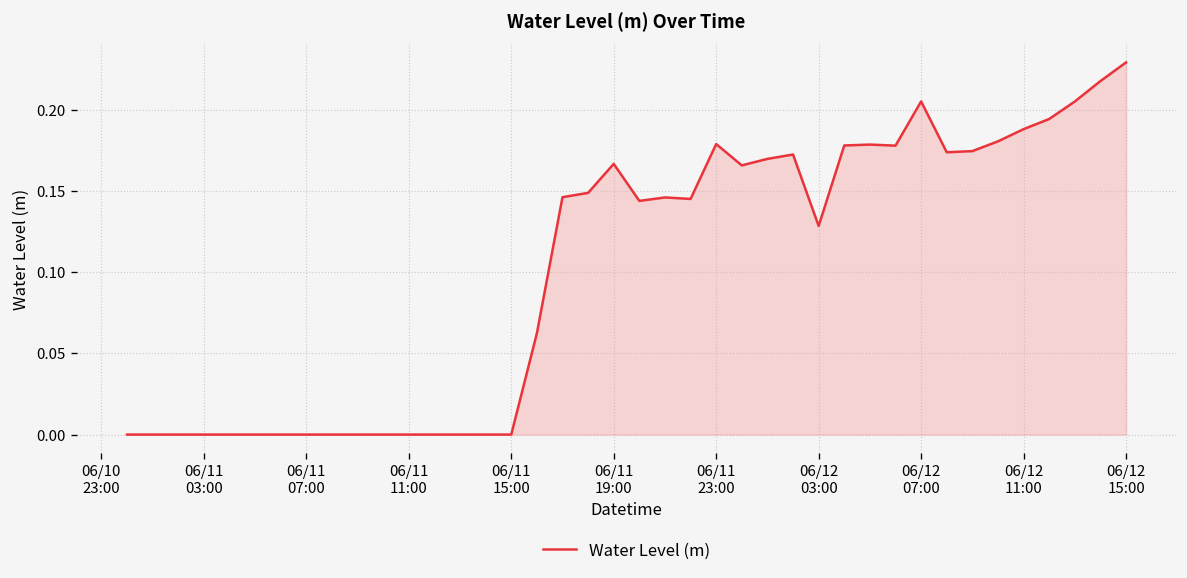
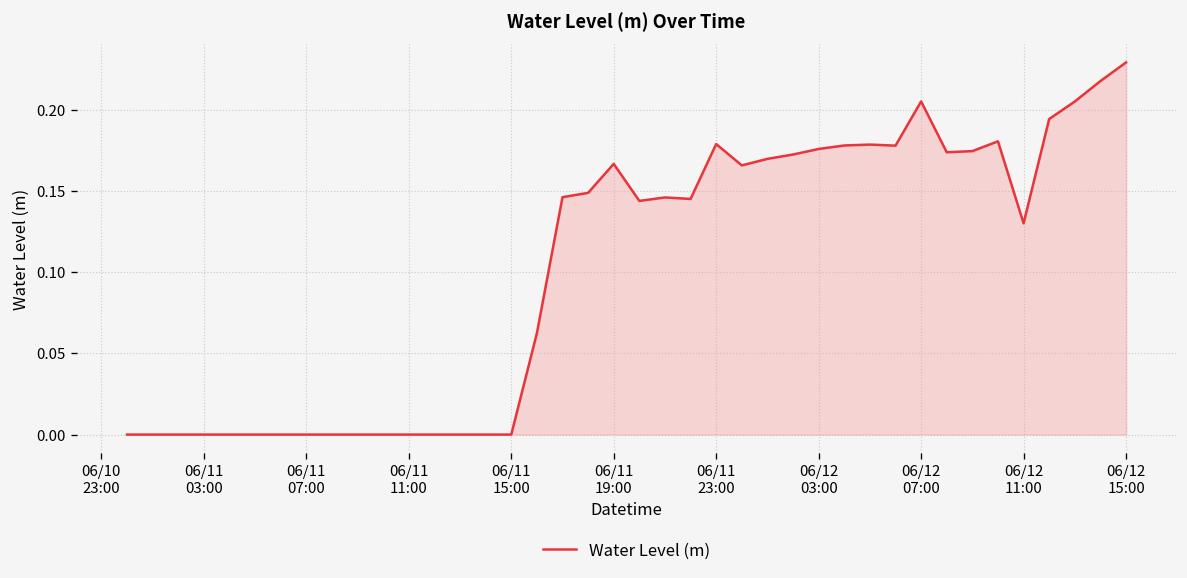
06/12 03:00: 0.129 -> 0.176
06/12 11:00: 0.188 -> 0.130
